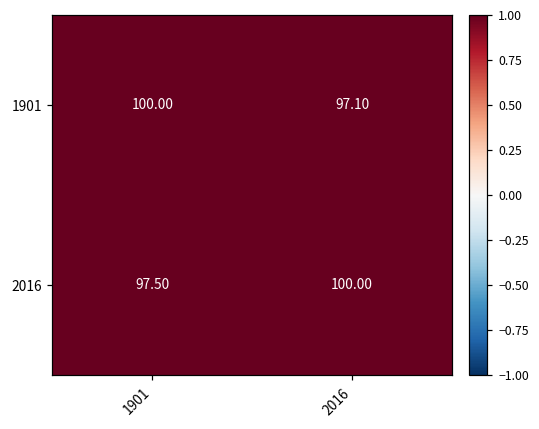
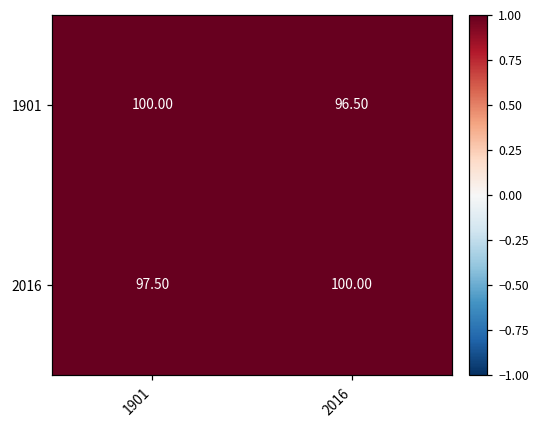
1901, 2016: 97.10 -> 96.50
